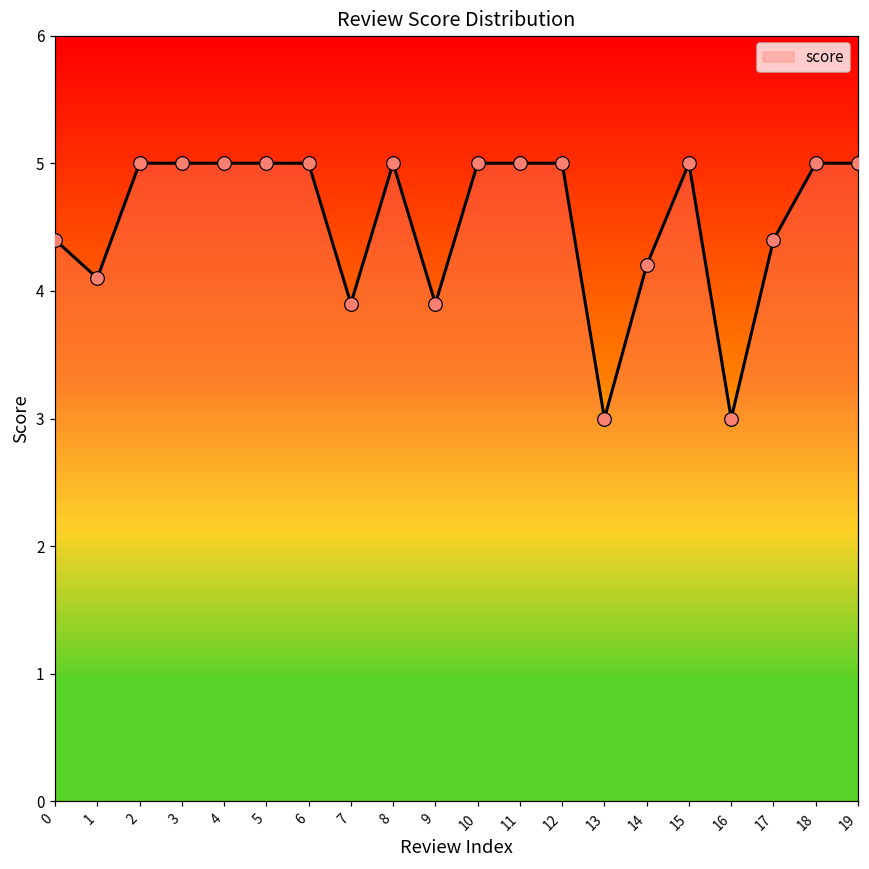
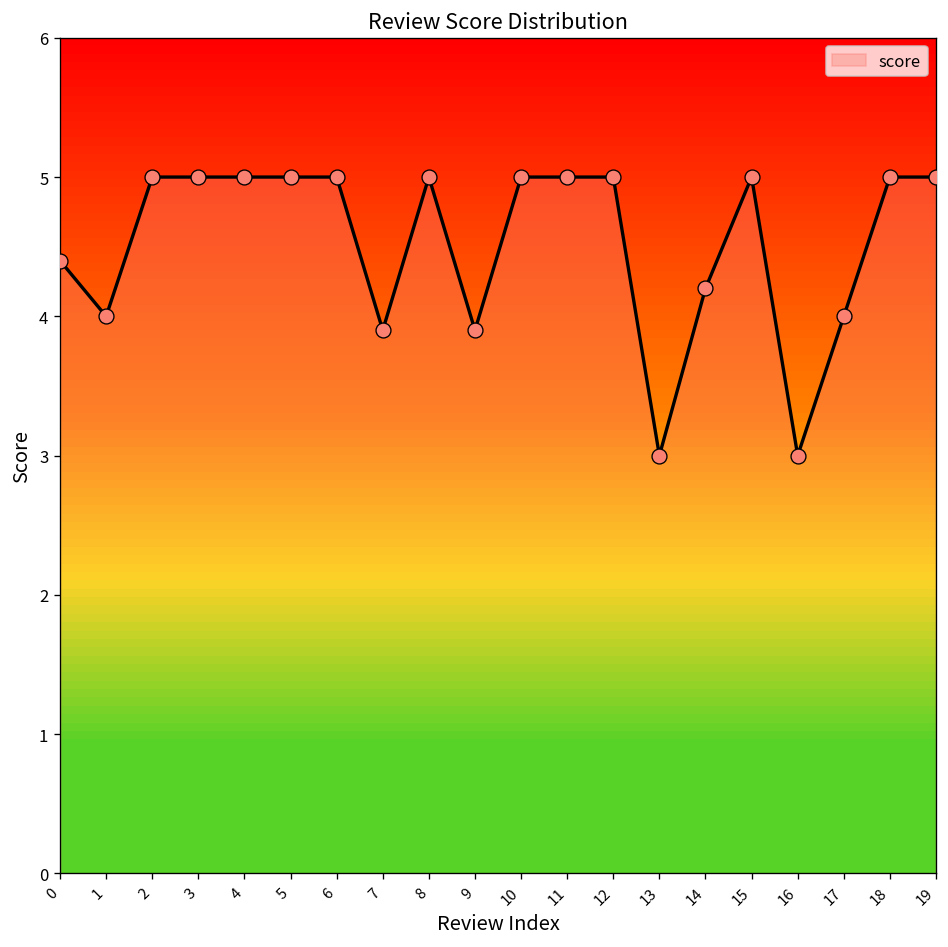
1: 4.1 -> 4.0
17: 4.4 -> 4.0
